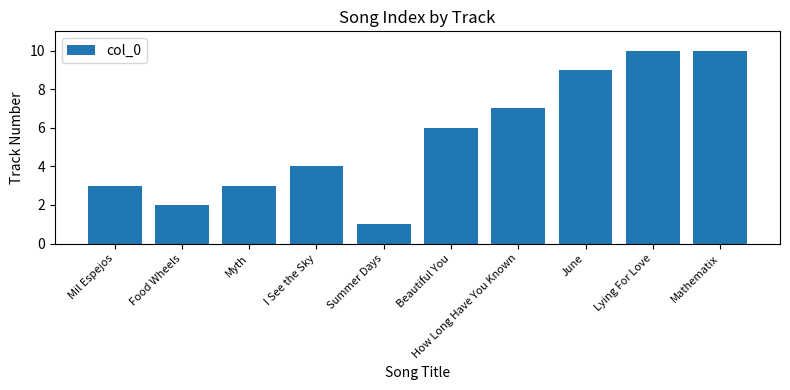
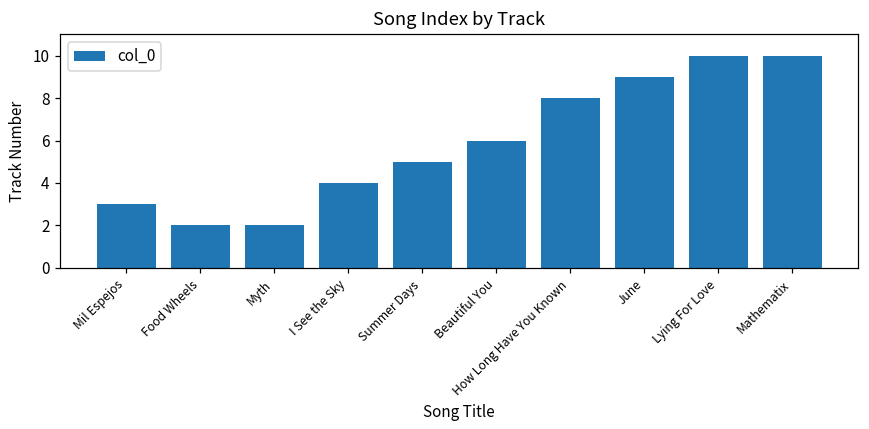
Myth: 3 -> 2
Summer Days: 1 -> 5
How Long Have You Known: 7 -> 8
